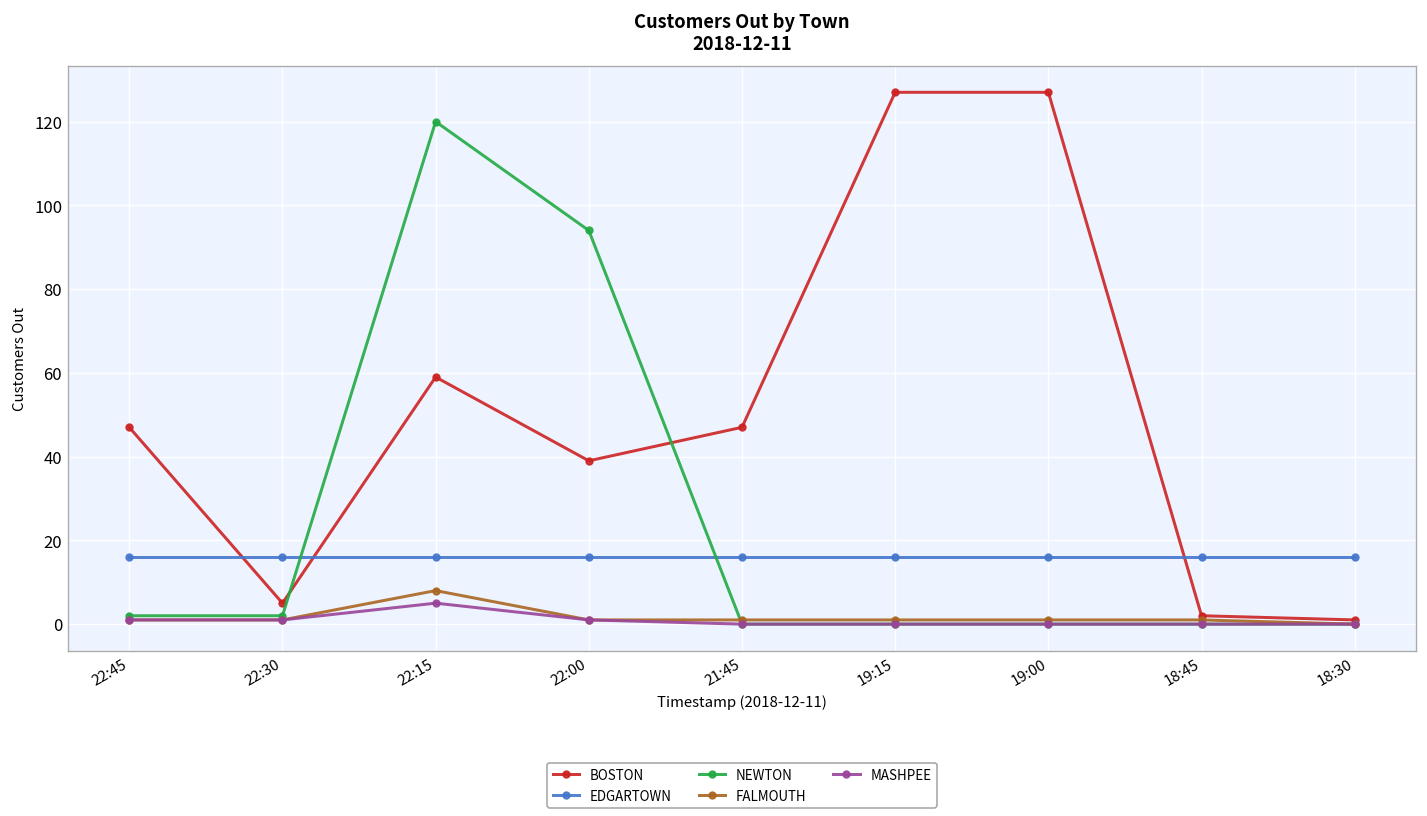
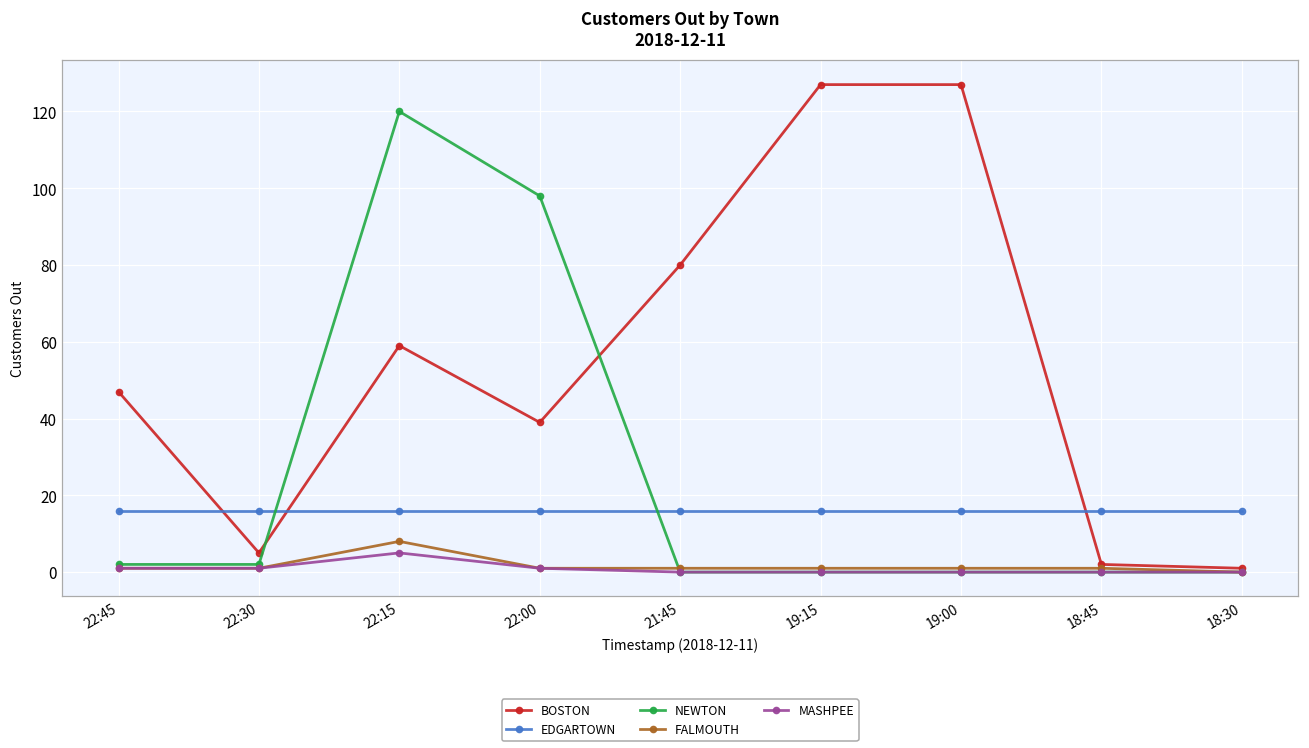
NEWTON, 22:00: 94 -> 98
BOSTON, 21:45: 47 -> 80
